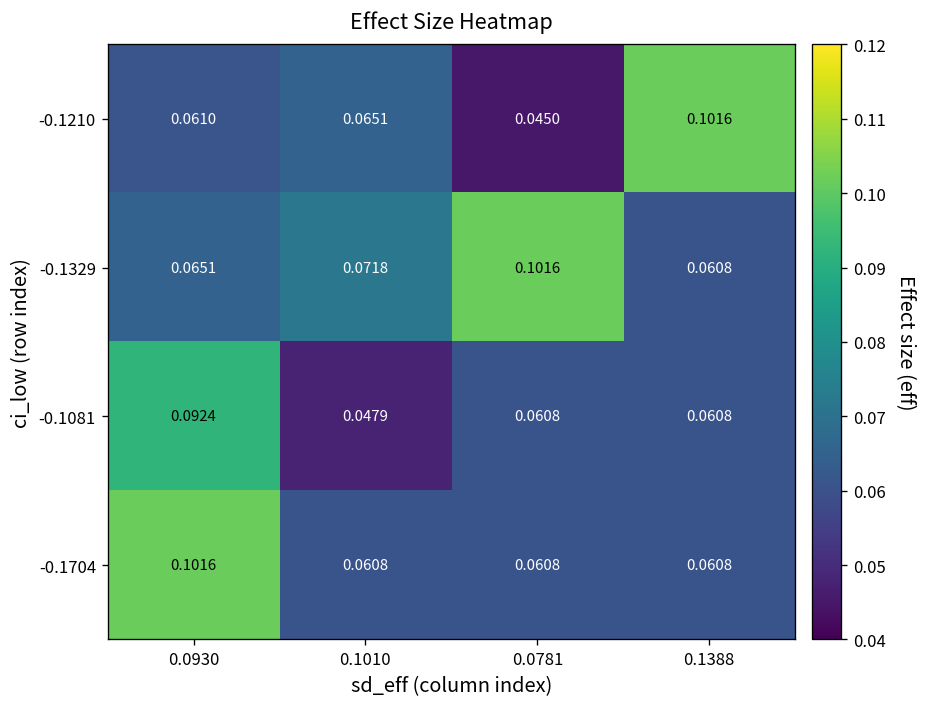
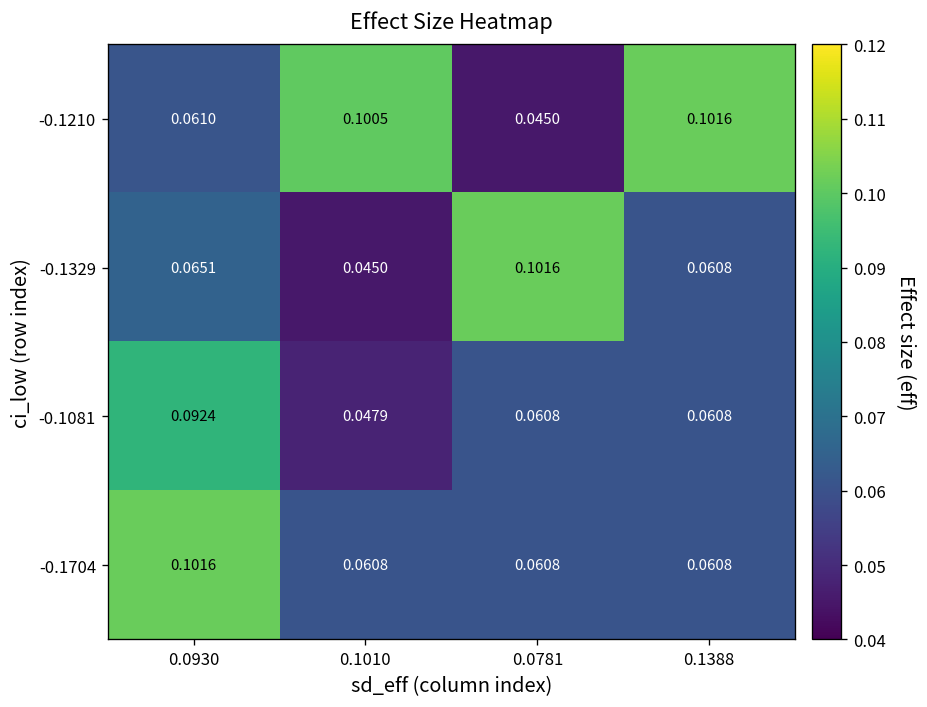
-0.1210, 0.1010: 0.0651 -> 0.1005
-0.1329, 0.1010: 0.0718 -> 0.0450
